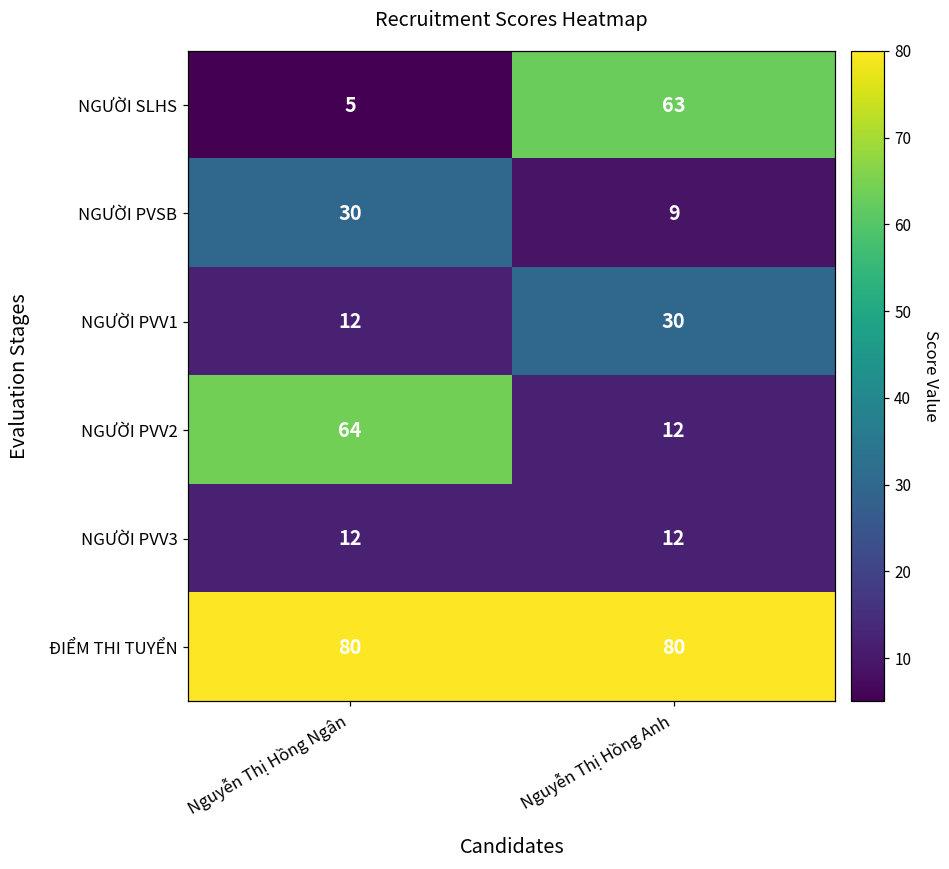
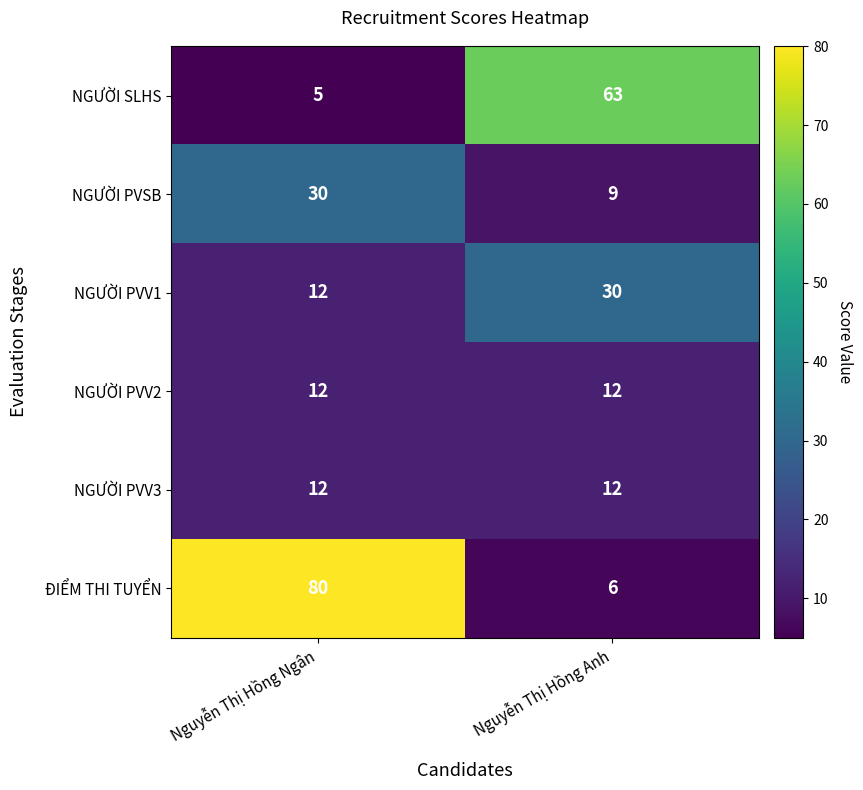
NGƯỜI PVV2, Nguyễn Thị Hồng Ngân: 64 -> 12
ĐIỂM THI TUYỂN, Nguyễn Thị Hồng Anh: 80 -> 6
